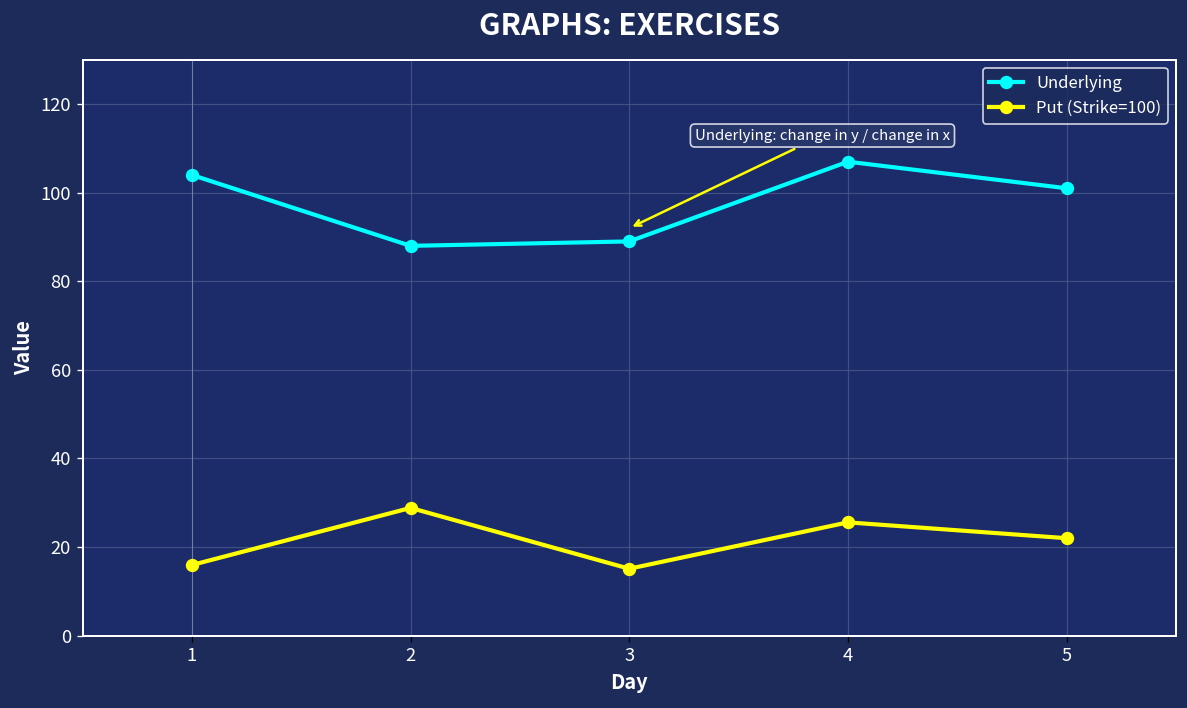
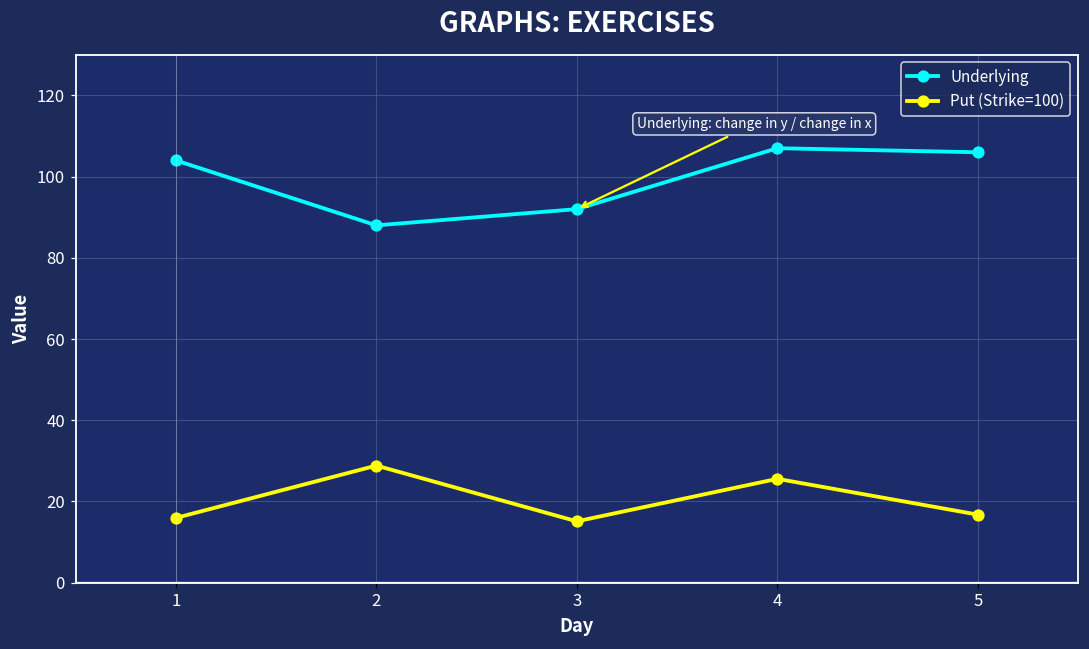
Underlying, 3: 89 -> 92
Underlying, 5: 101 -> 106
Put (Strike=100), 5: 22 -> 17
